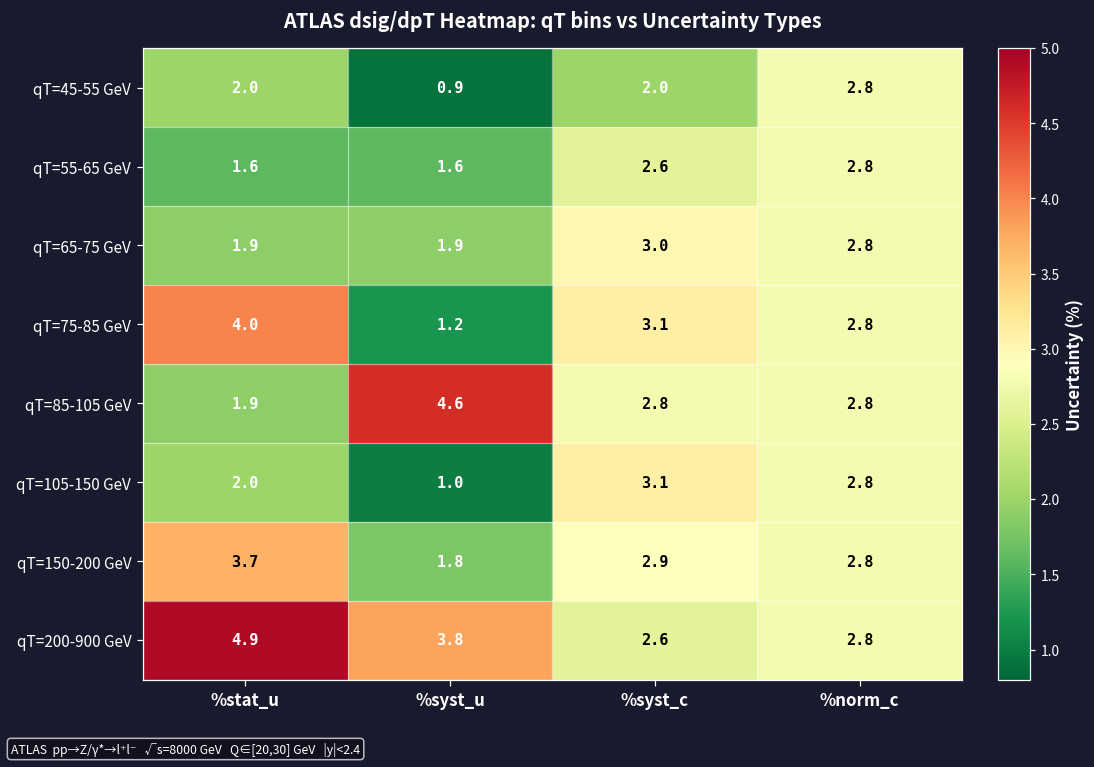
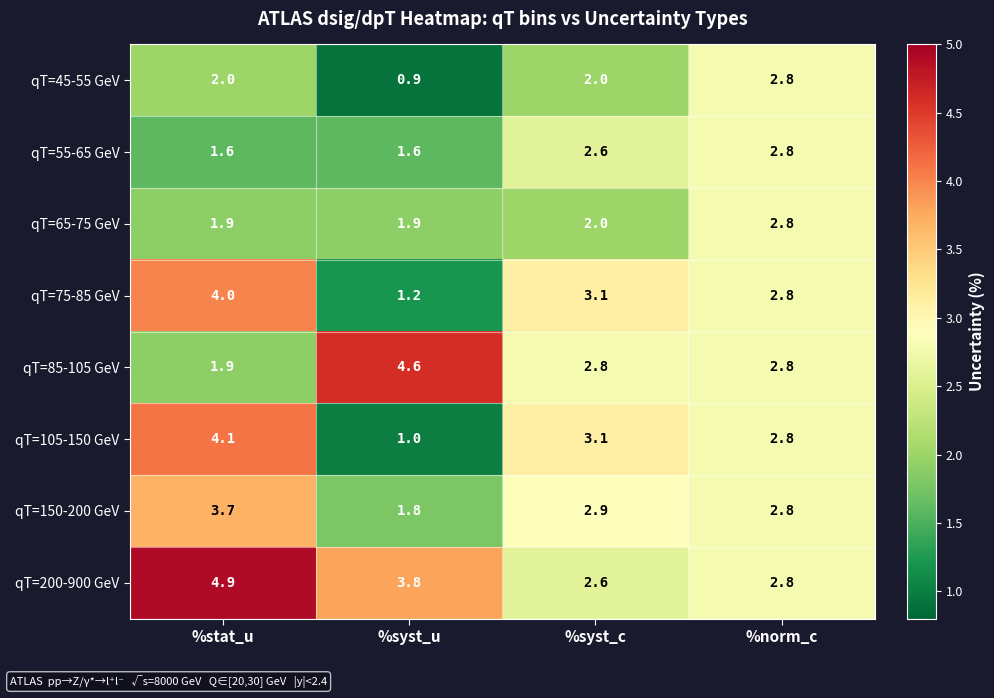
qT=65-75 GeV, %syst_c: 3.0 -> 2.0
qT=105-150 GeV, %stat_u: 2.0 -> 4.1
